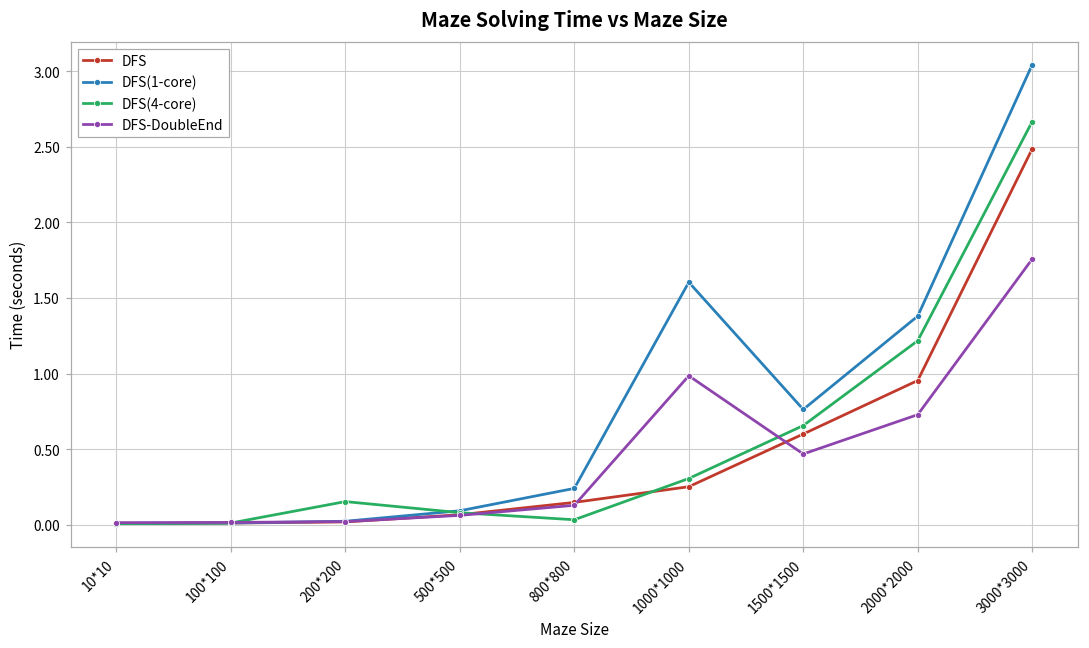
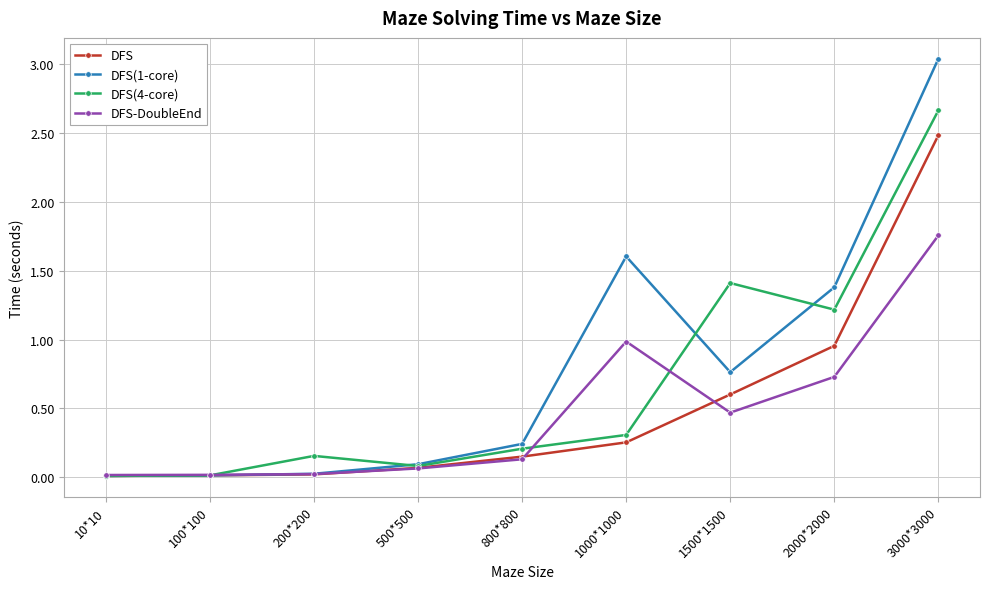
DFS(4-core), 800*800: 0.03 -> 0.21
DFS(4-core), 1500*1500: 0.66 -> 1.41
